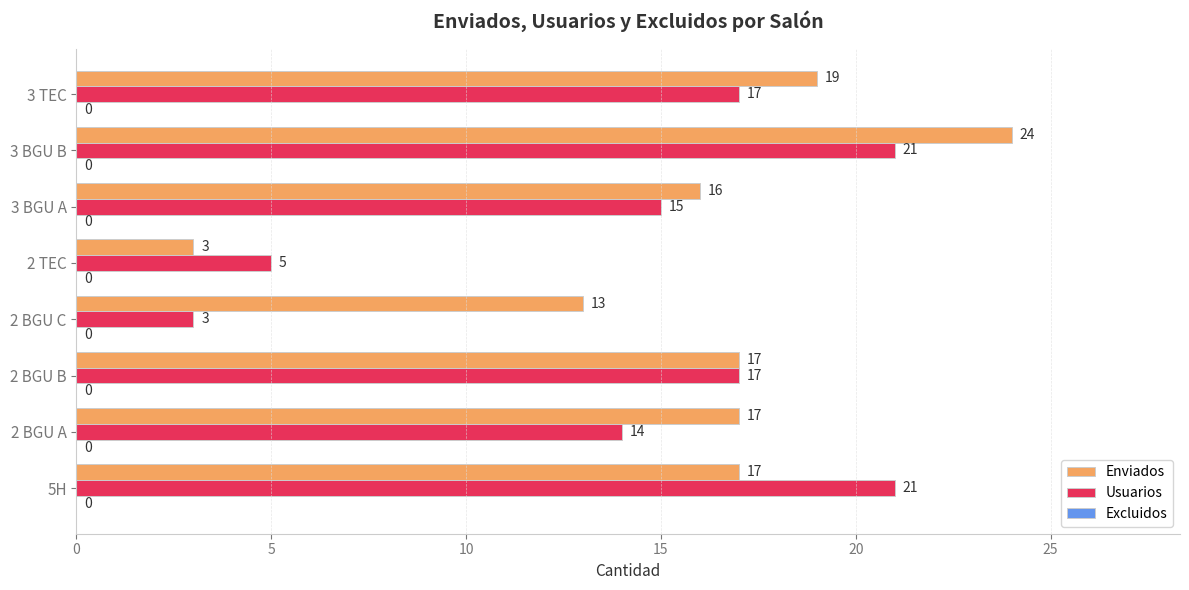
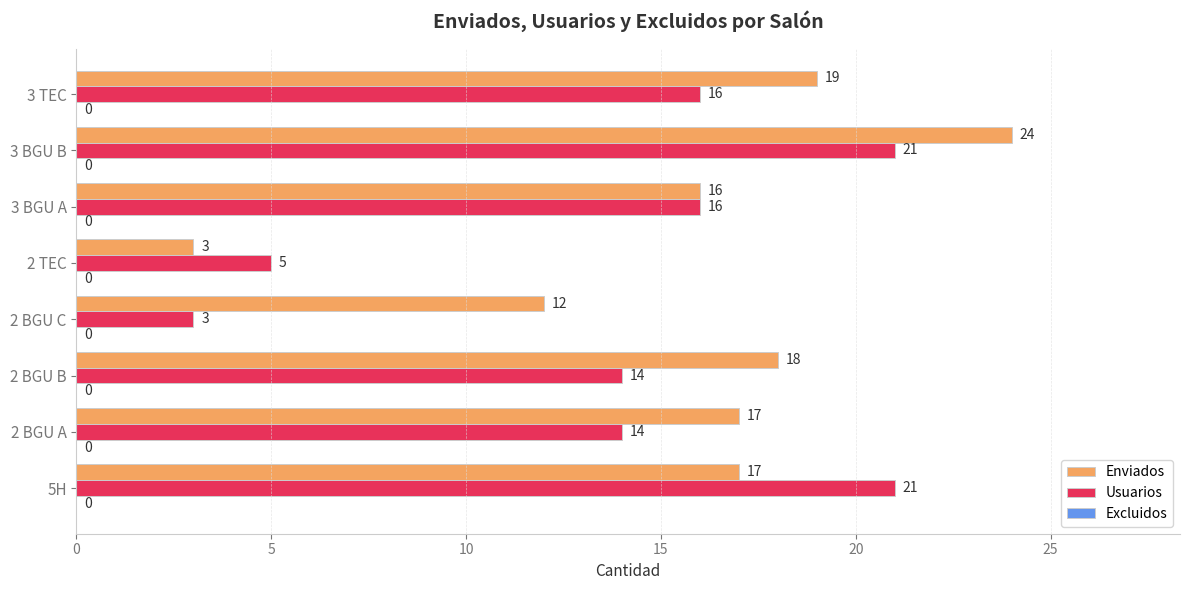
Usuarios, 3 TEC: 17 -> 16
Usuarios, 3 BGU A: 15 -> 16
Enviados, 2 BGU C: 13 -> 12
Enviados, 2 BGU B: 17 -> 18
Usuarios, 2 BGU B: 17 -> 14
